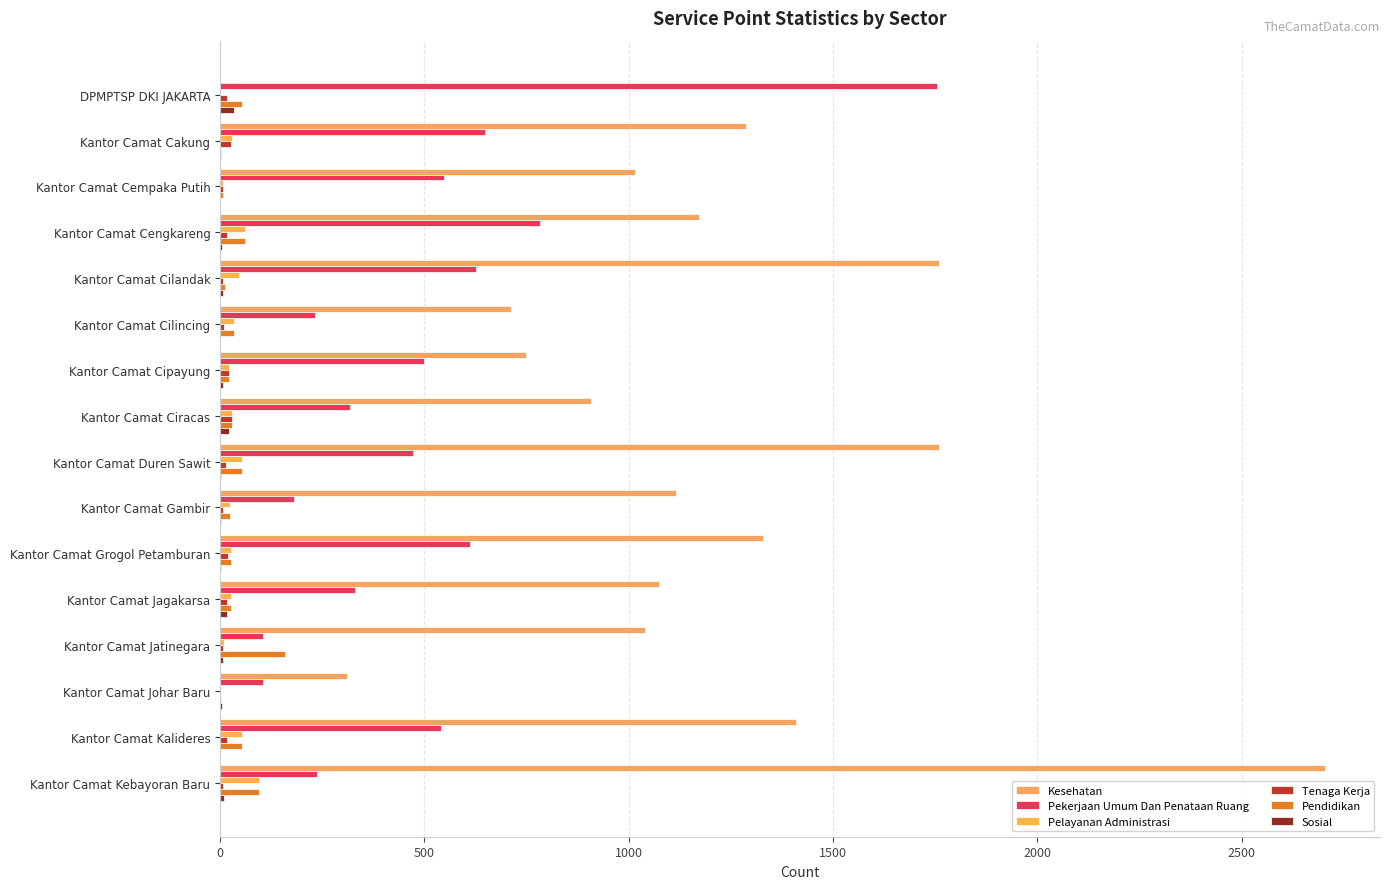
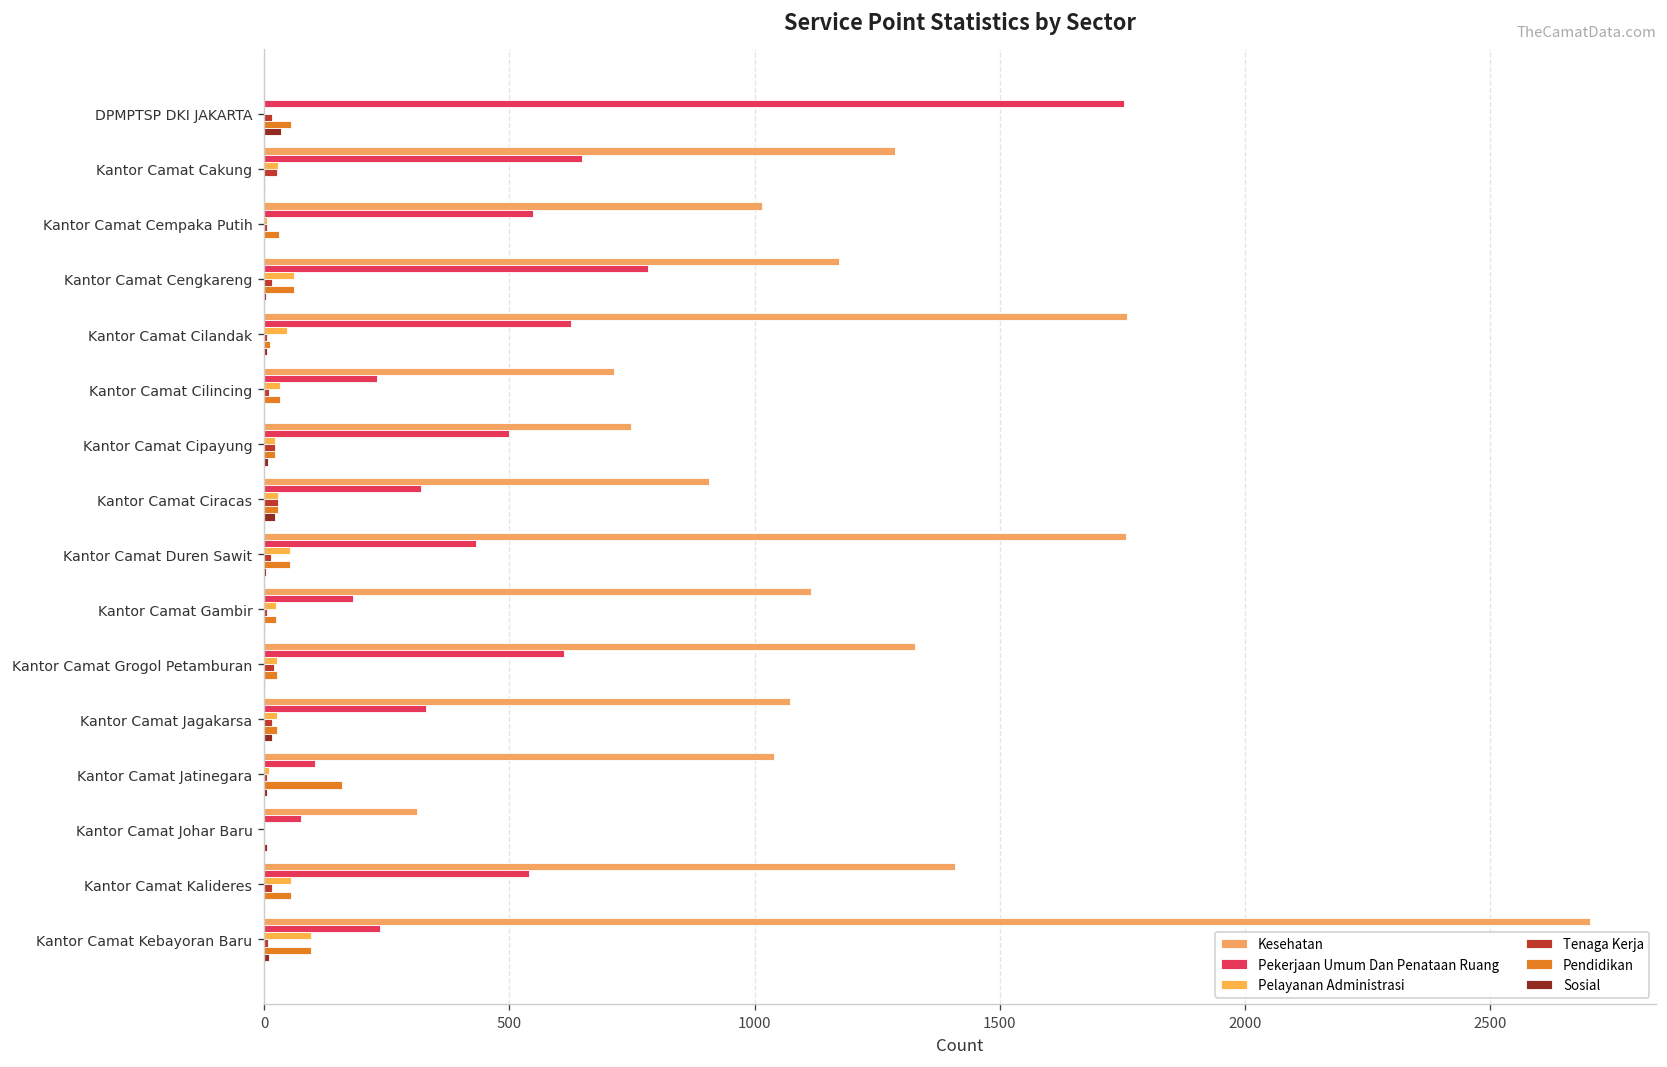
Pendidikan, Kantor Camat Cempaka Putih: 10 -> 30
Pekerjaan Umum Dan Penataan Ruang, Kantor Camat Duren Sawit: 470 -> 430
Pekerjaan Umum Dan Penataan Ruang, Kantor Camat Johar Baru: 100 -> 80
